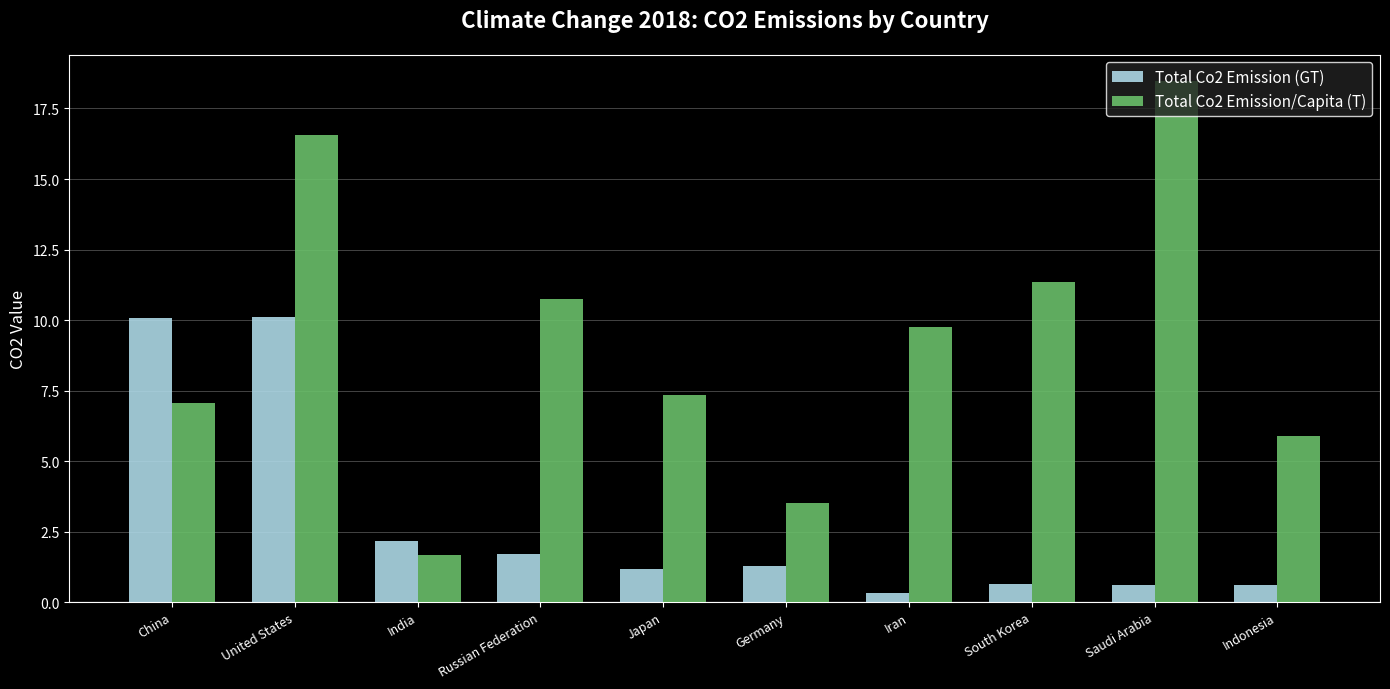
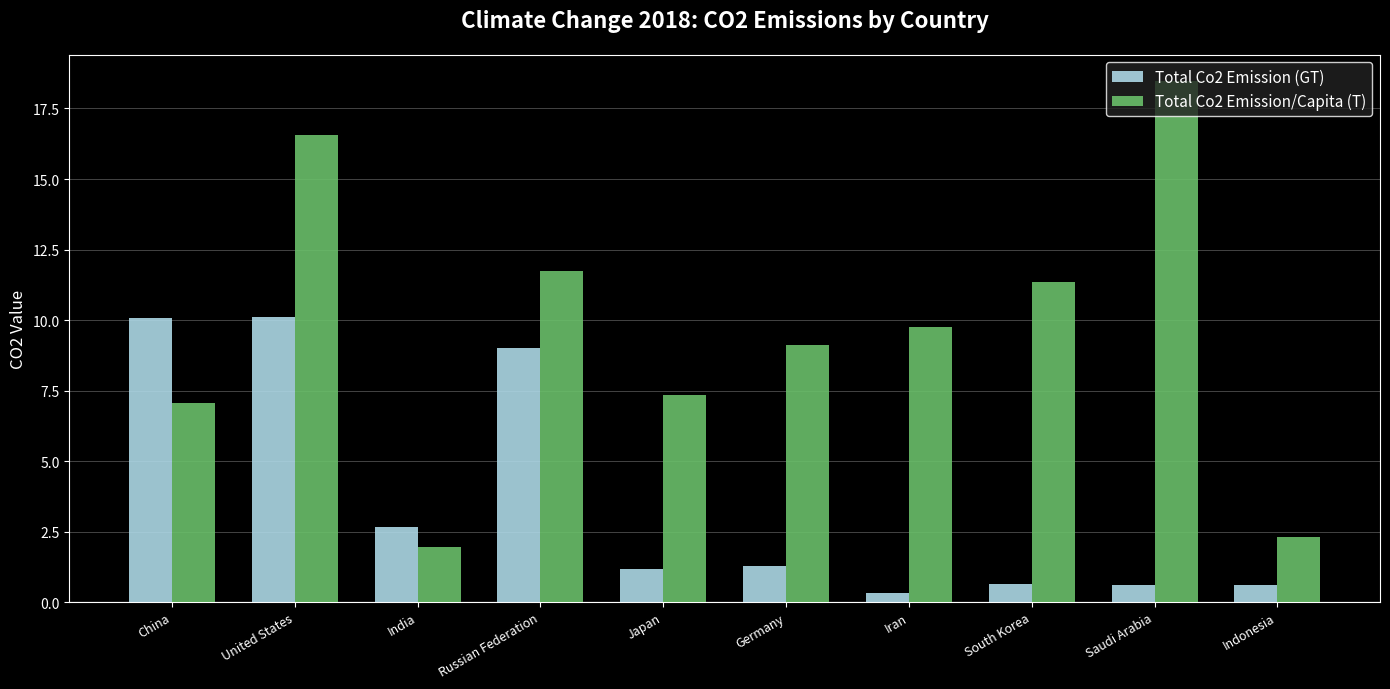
Total Co2 Emission (GT), India: 2.2 -> 2.7
Total Co2 Emission/Capita (T), India: 1.7 -> 2.0
Total Co2 Emission (GT), Russian Federation: 1.7 -> 9.0
Total Co2 Emission/Capita (T), Russian Federation: 10.7 -> 11.7
Total Co2 Emission/Capita (T), Germany: 3.5 -> 9.1
Total Co2 Emission/Capita (T), Indonesia: 5.9 -> 2.3
